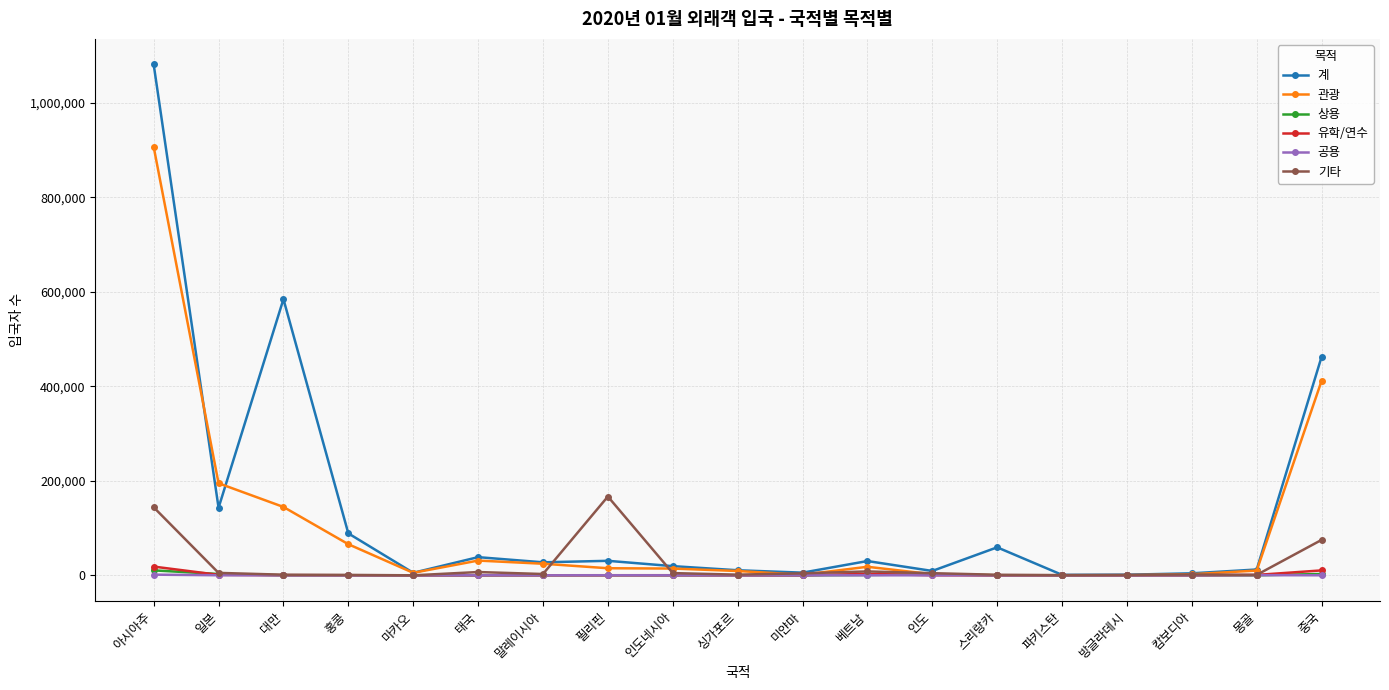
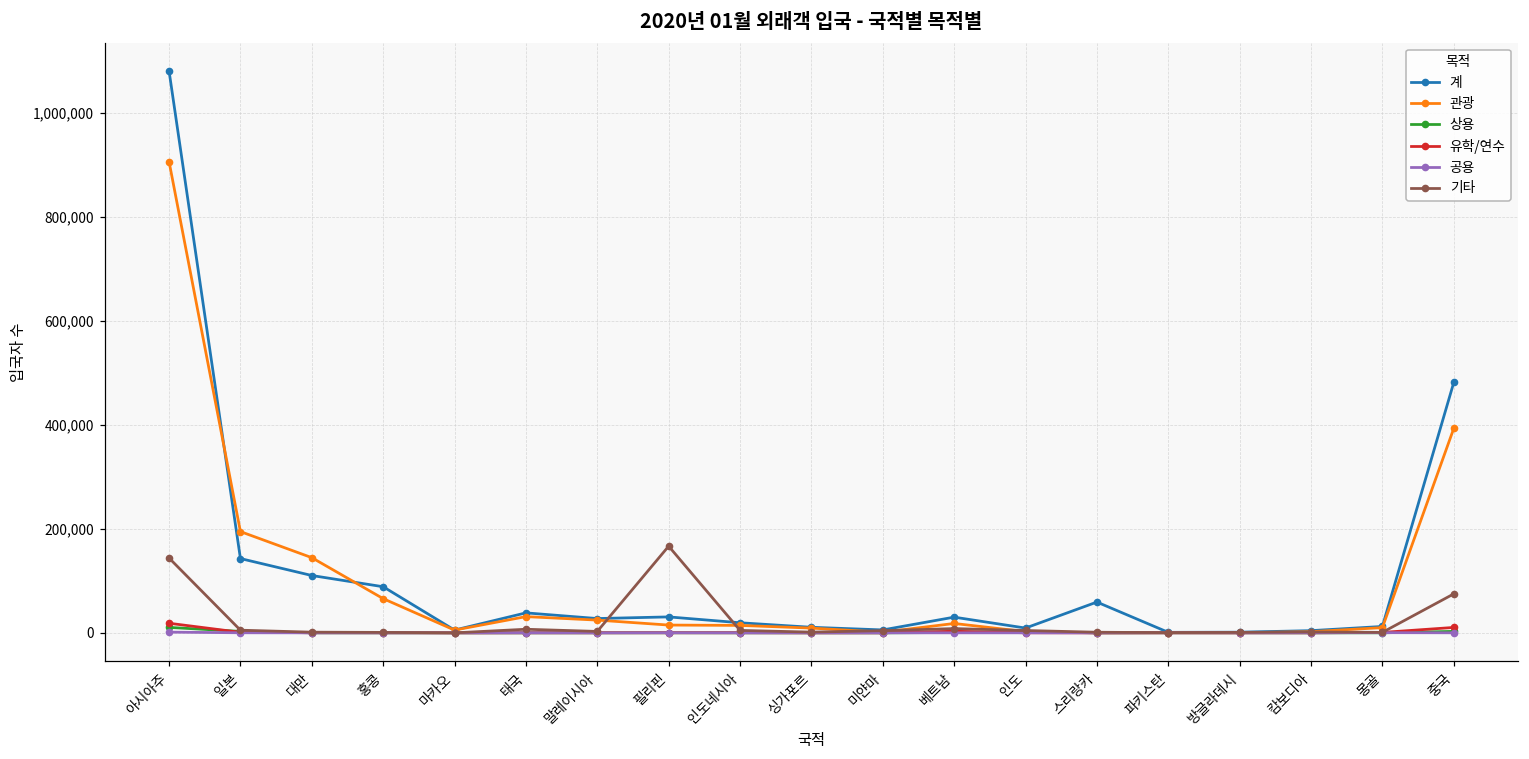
계, 대만: 580,000 -> 110,000
계, 중국: 460,000 -> 480,000
관광, 중국: 410,000 -> 390,000
